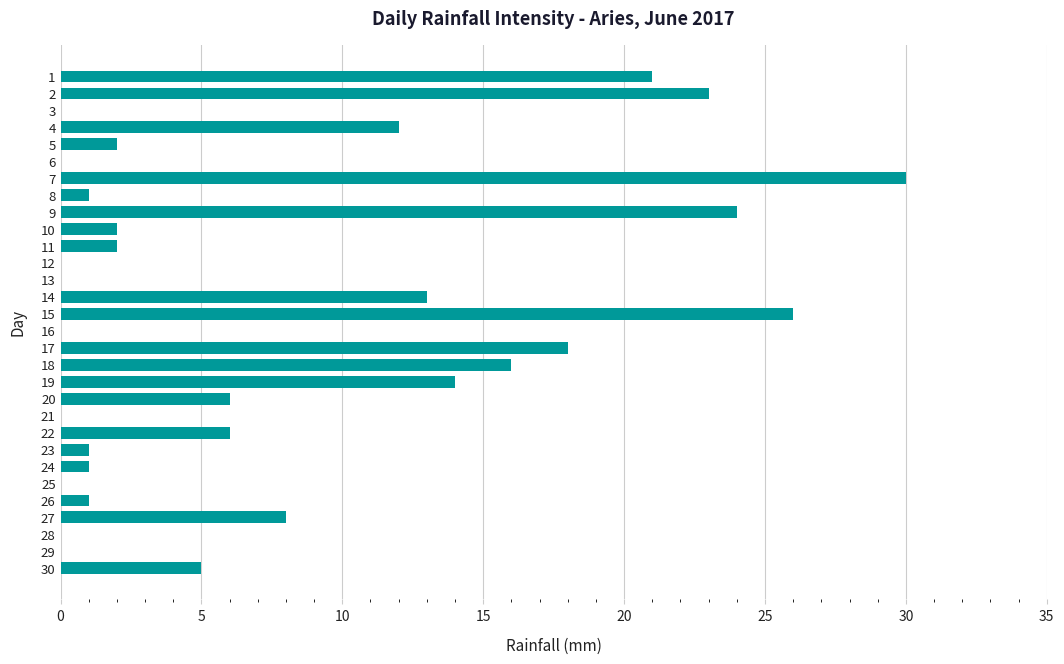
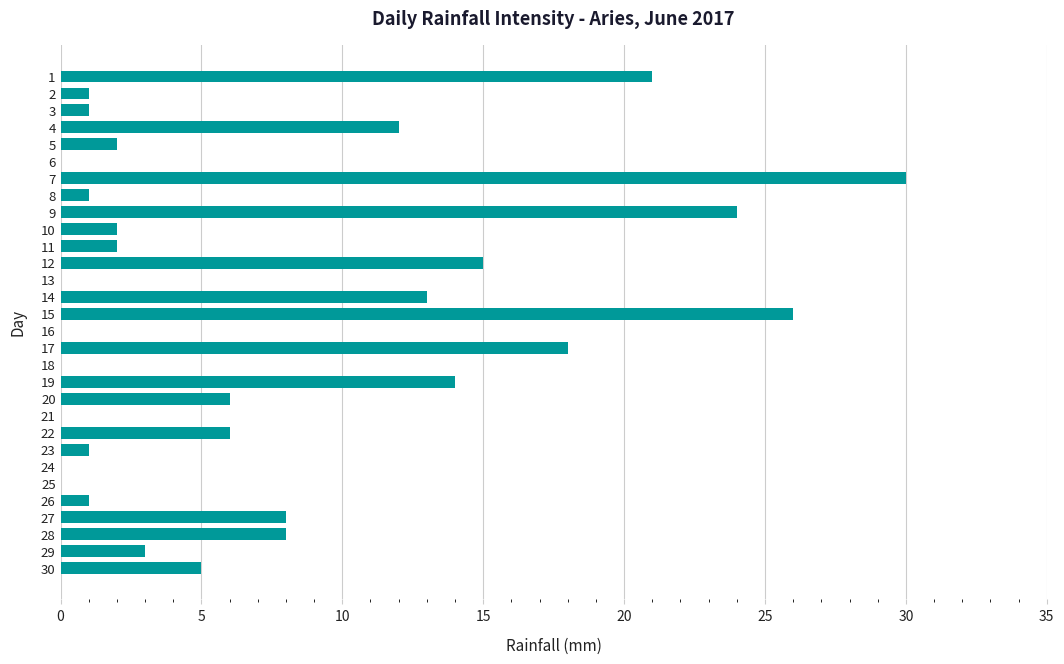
2: 23 -> 1
3: 0 -> 1
12: 0 -> 15
18: 16 -> 0
24: 1 -> 0
28: 0 -> 8
29: 0 -> 3
